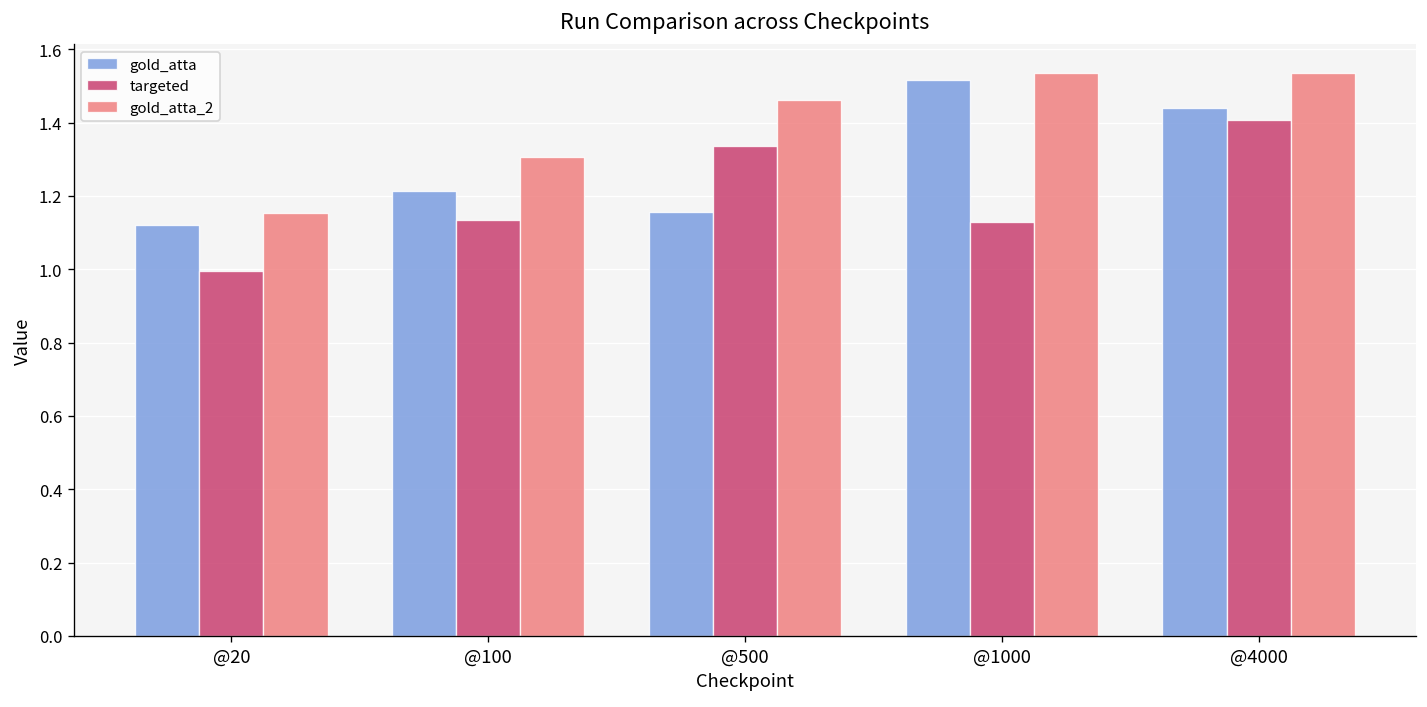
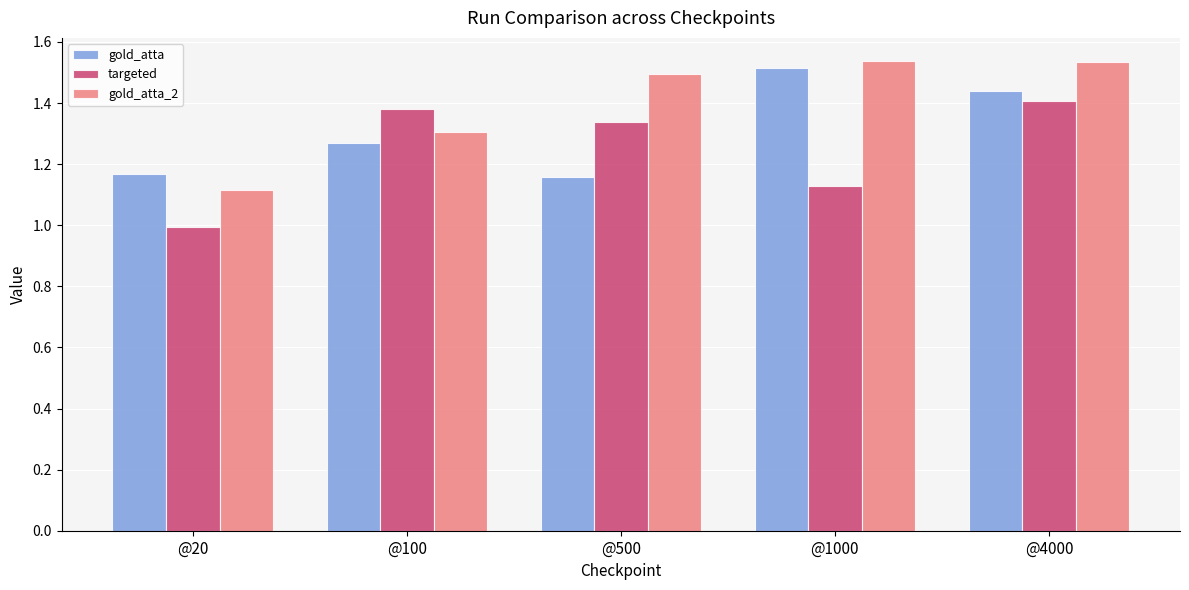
gold_atta, @20: 1.12 -> 1.17
gold_atta_2, @20: 1.15 -> 1.12
gold_atta, @100: 1.21 -> 1.27
targeted, @100: 1.14 -> 1.38
gold_atta_2, @500: 1.46 -> 1.50
